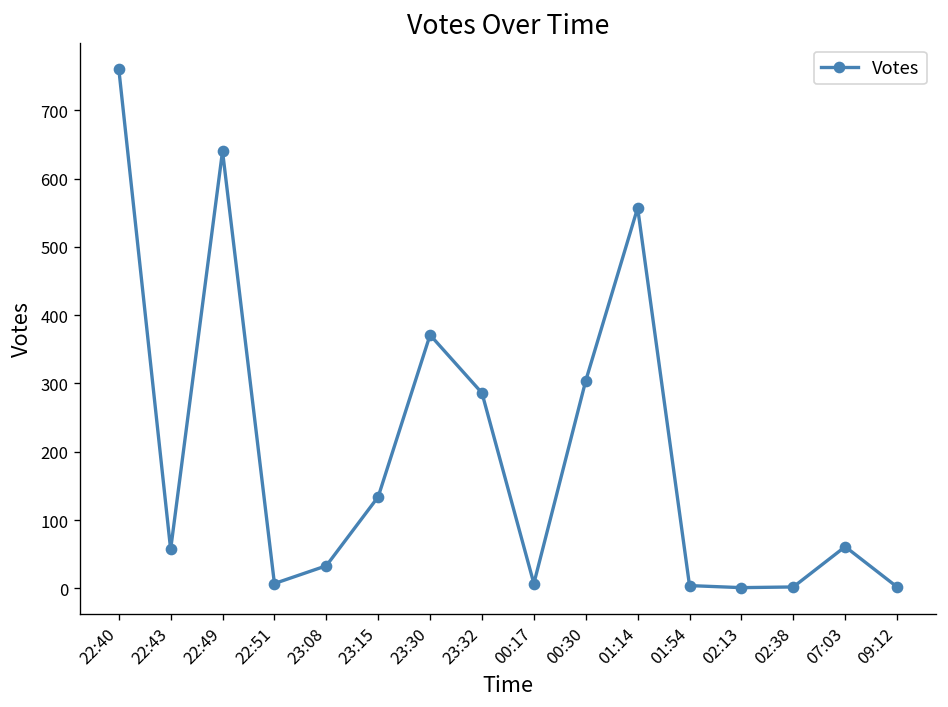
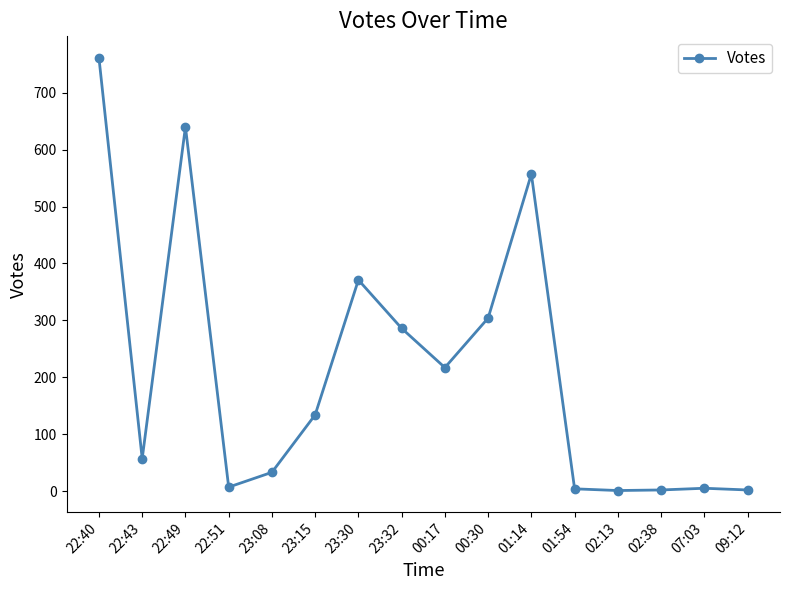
00:17: 10 -> 220
07:03: 60 -> 10
